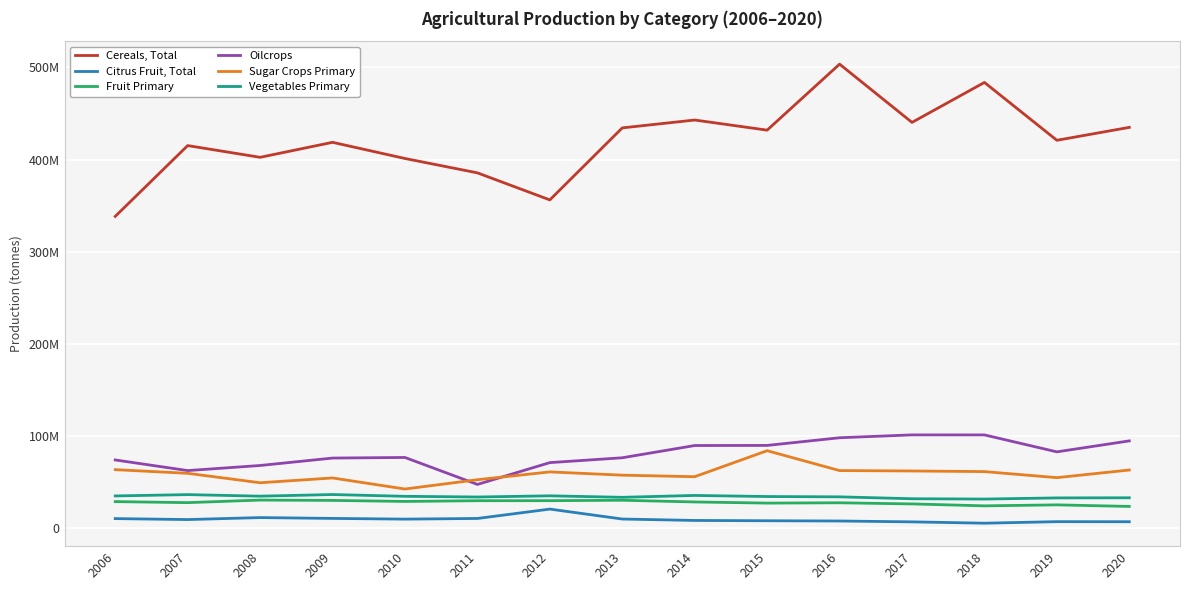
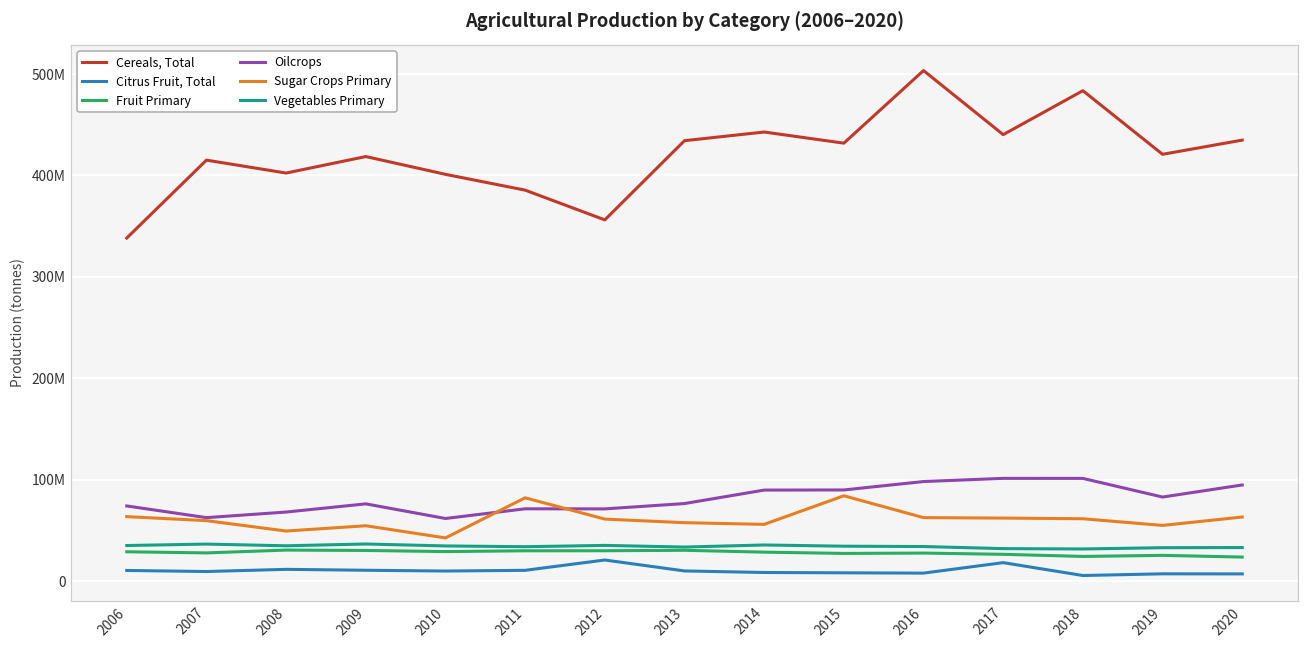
Oilcrops, 2010: 80000000 -> 60000000
Oilcrops, 2011: 50000000 -> 70000000
Sugar Crops Primary, 2011: 50000000 -> 80000000
Citrus Fruit, Total, 2017: 10000000 -> 20000000
